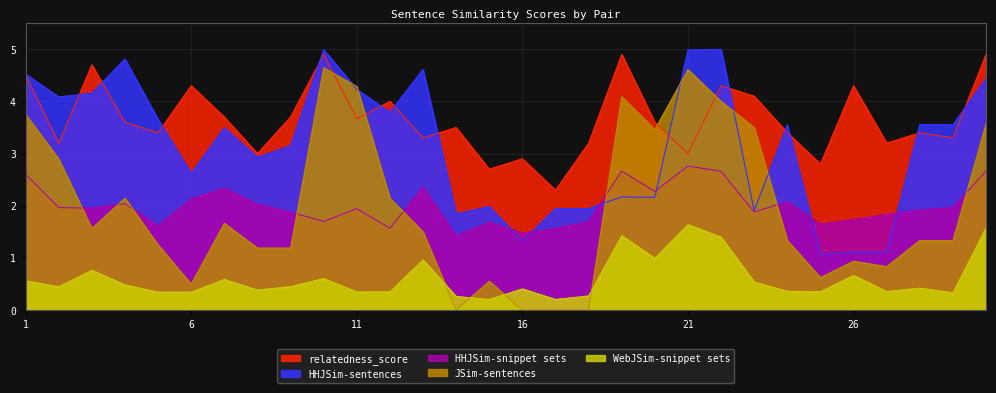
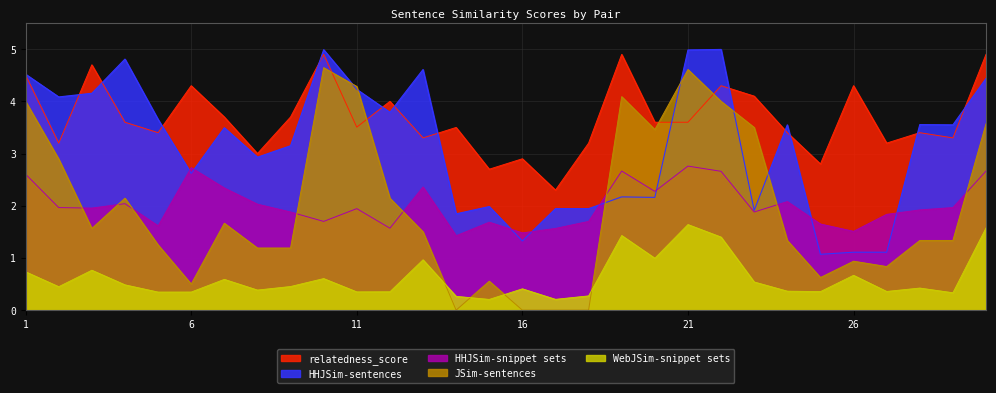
JSim-sentences, 1: 3.8 -> 4.0
WebJSim-snippet sets, 1: 0.6 -> 0.7
HHJSim-snippet sets, 6: 2.1 -> 2.7
relatedness_score, 11: 3.7 -> 3.5
relatedness_score, 21: 3.0 -> 3.6
HHJSim-snippet sets, 26: 1.7 -> 1.5
